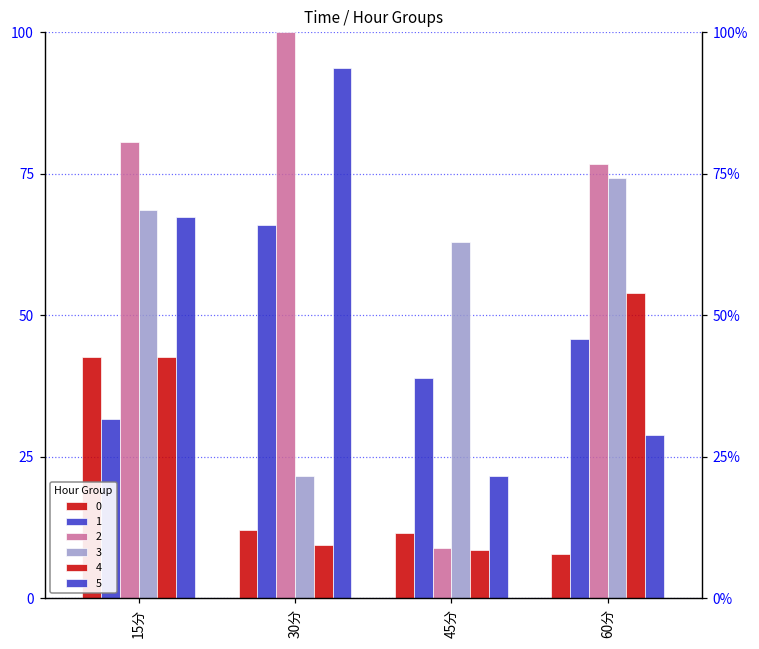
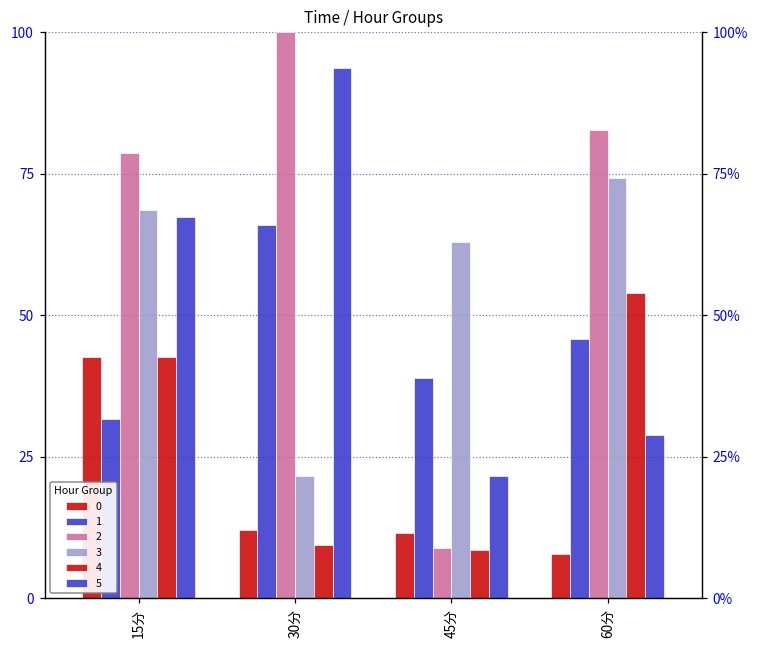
2, 15分: 81 -> 79
2, 60分: 77 -> 83
